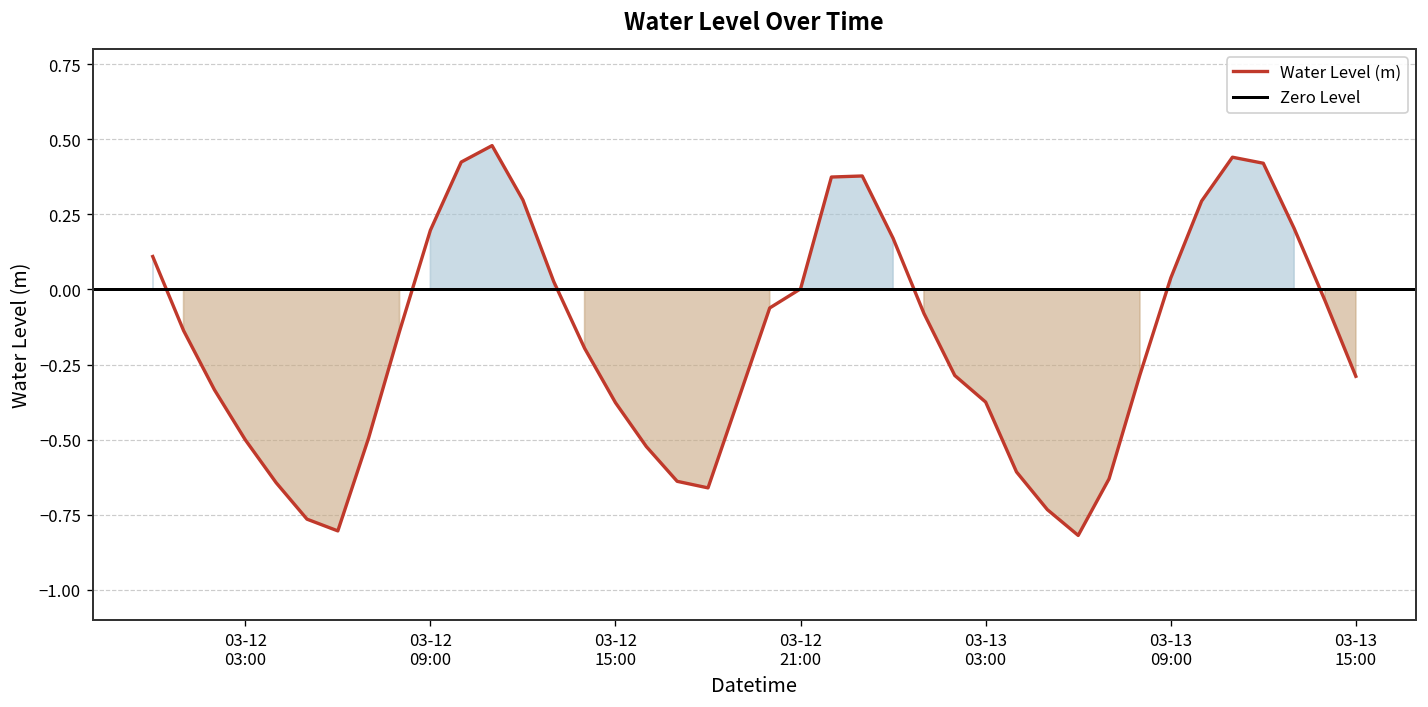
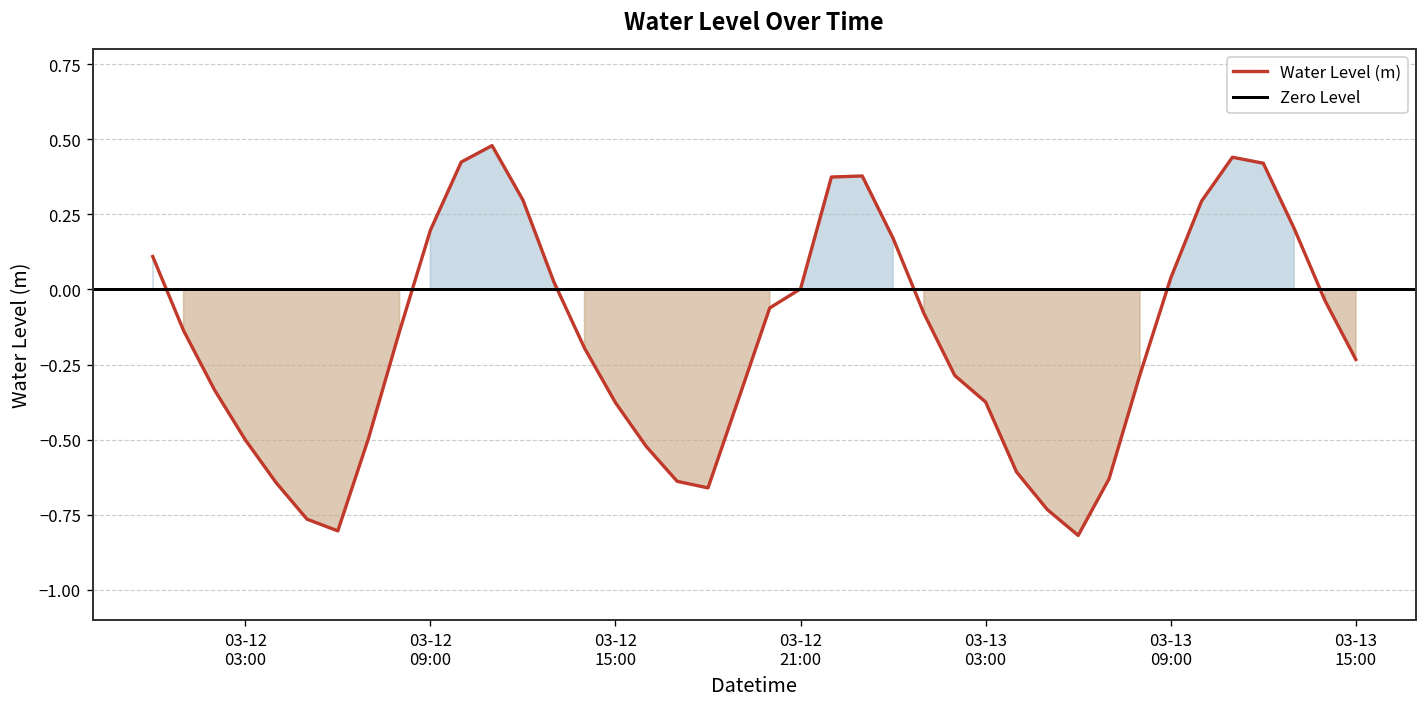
03-13 15:00: -0.29 -> -0.23
